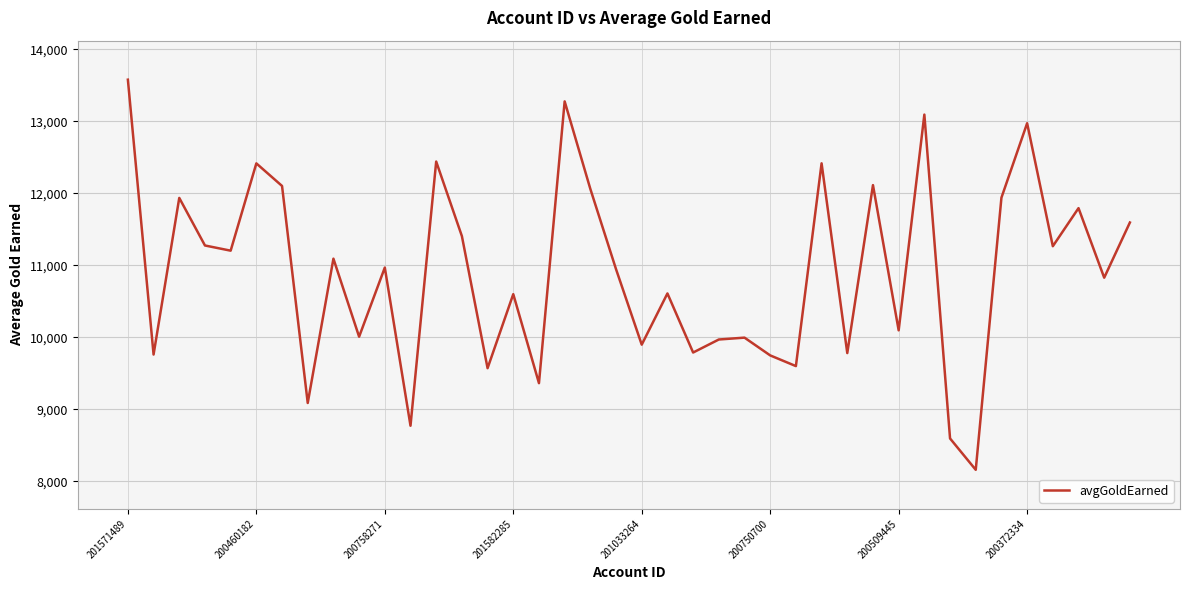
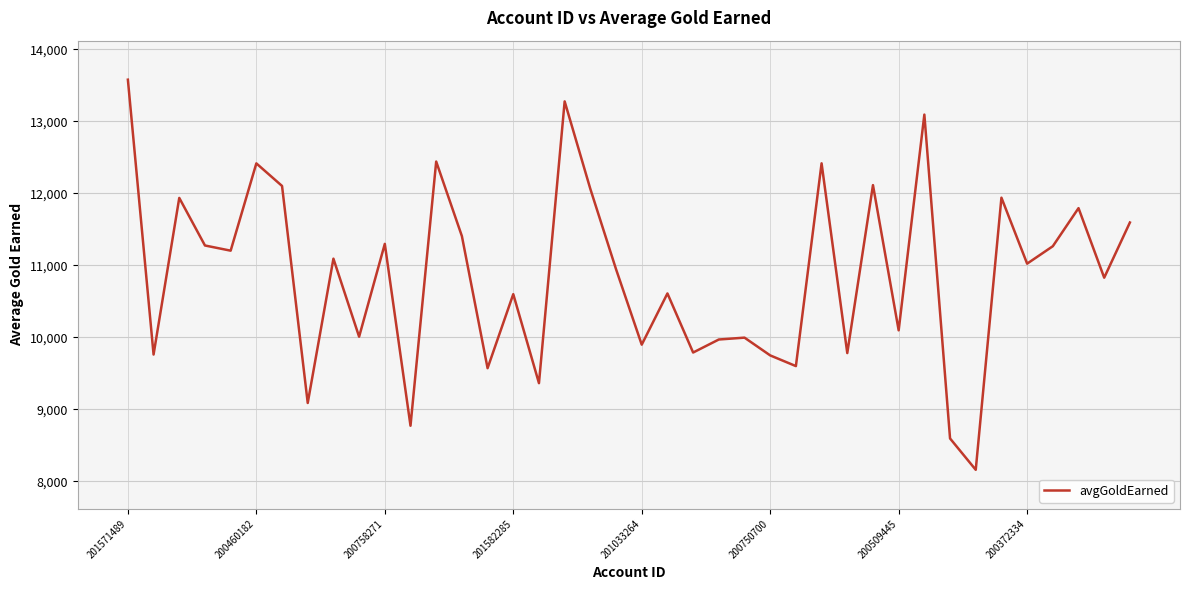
200758271: 11,000 -> 11,300
200372334: 13,000 -> 11,000
